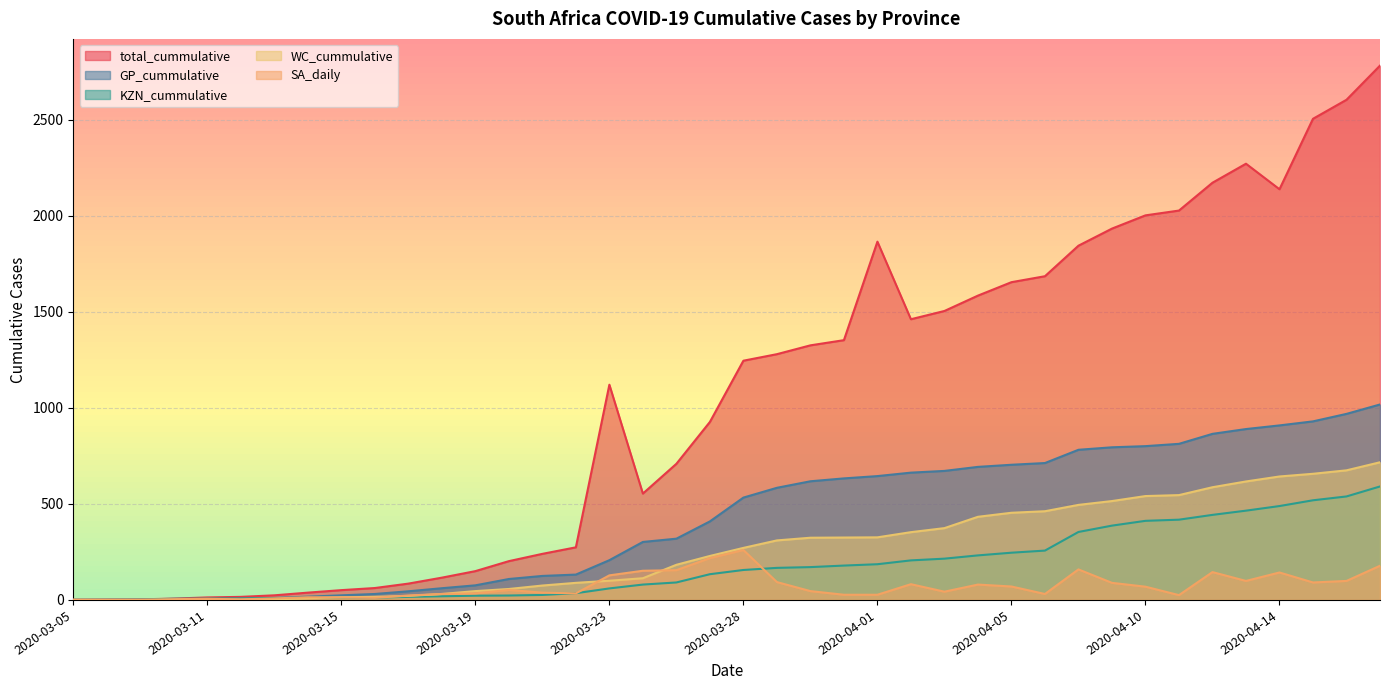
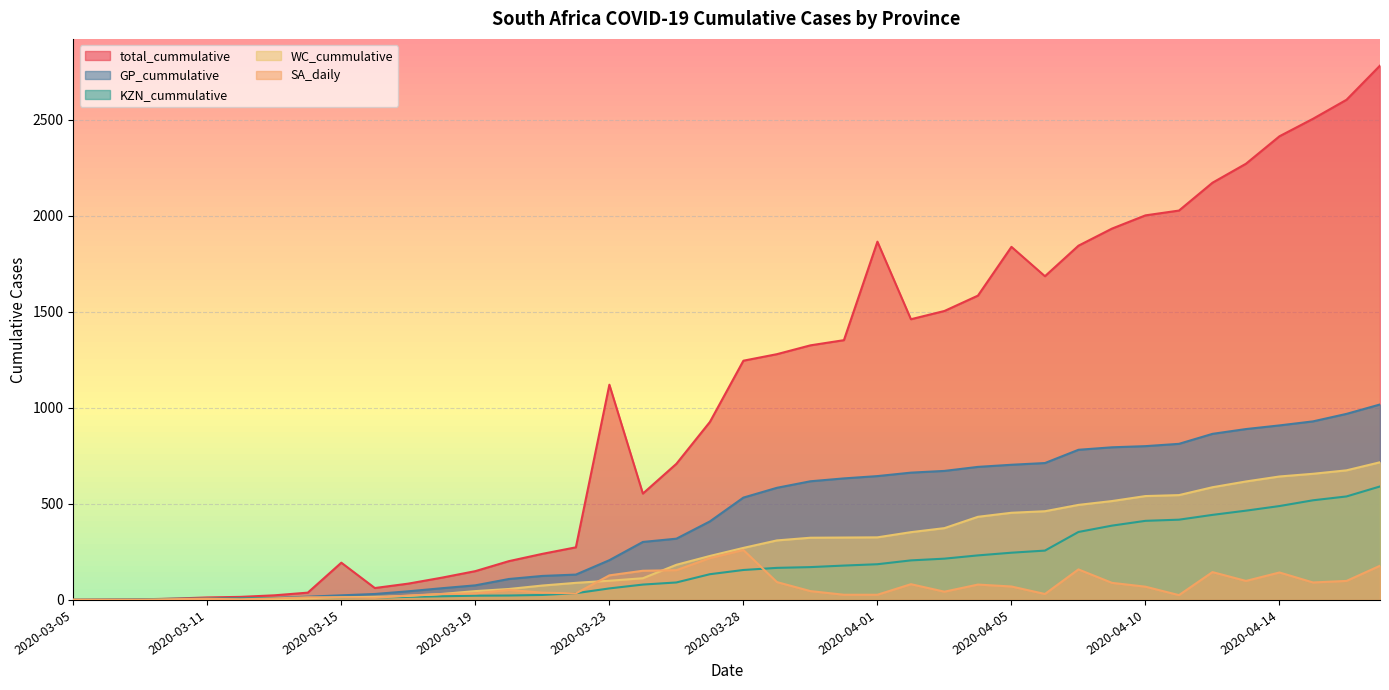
total_cummulative, 2020-03-15: 50 -> 190
total_cummulative, 2020-04-05: 1660 -> 1840
total_cummulative, 2020-04-14: 2140 -> 2420
